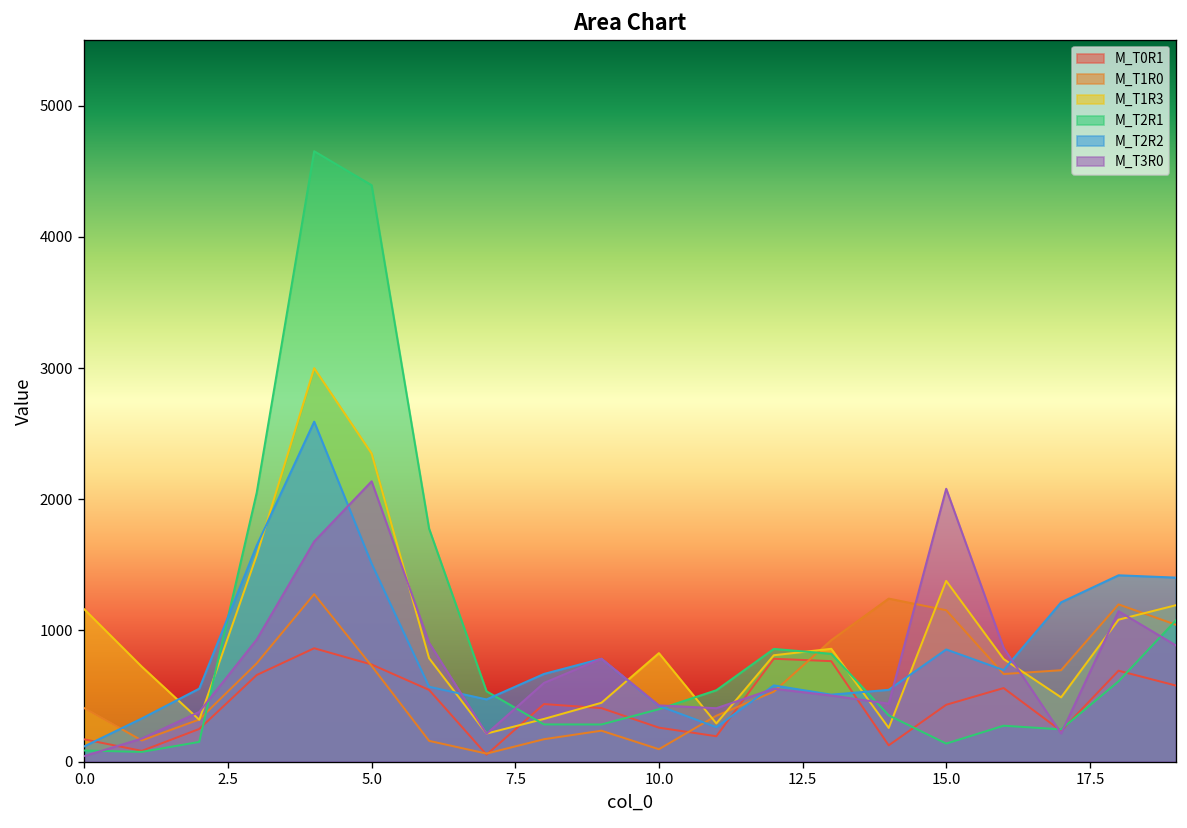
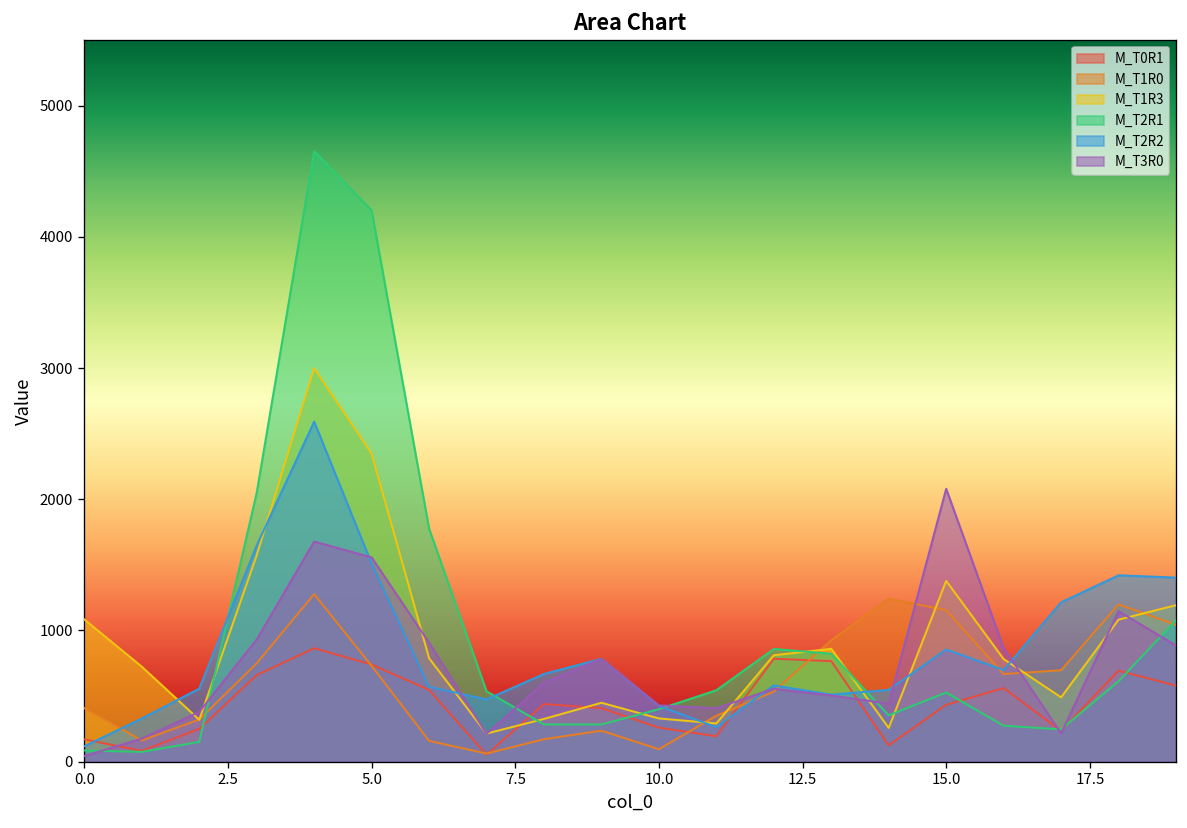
M_T1R3, 0.0: 1160 -> 1080
M_T2R1, 5.0: 4390 -> 4200
M_T3R0, 5.0: 2140 -> 1560
M_T1R3, 10.0: 830 -> 330
M_T2R1, 15.0: 140 -> 530
